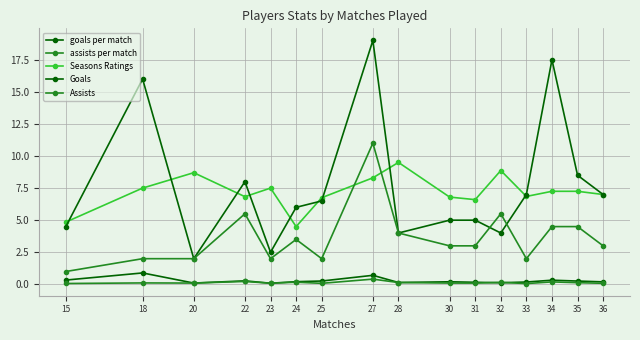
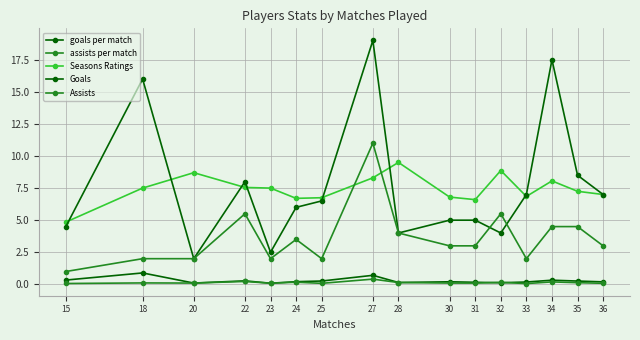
Seasons Ratings, 22: 6.8 -> 7.6
Seasons Ratings, 24: 4.5 -> 6.7
Seasons Ratings, 34: 7.3 -> 8.1
